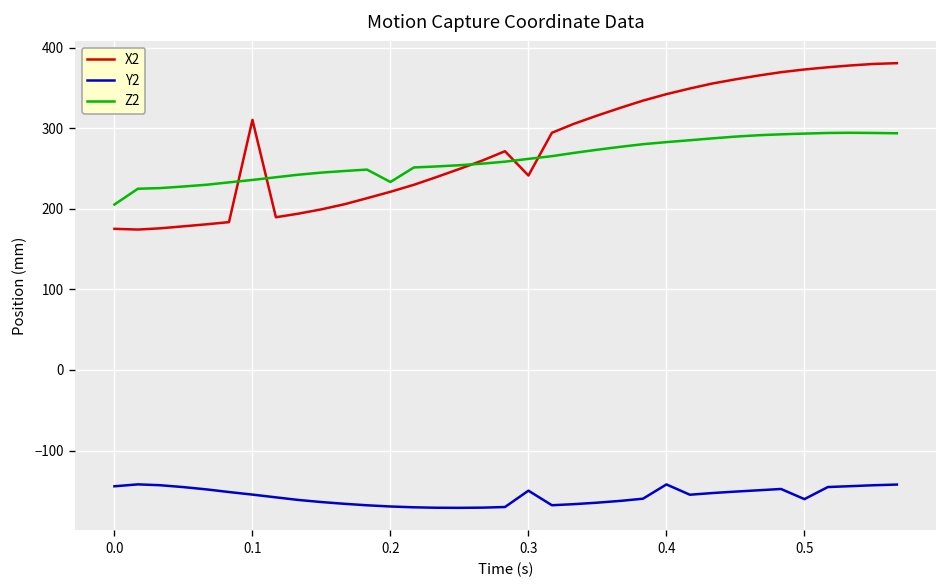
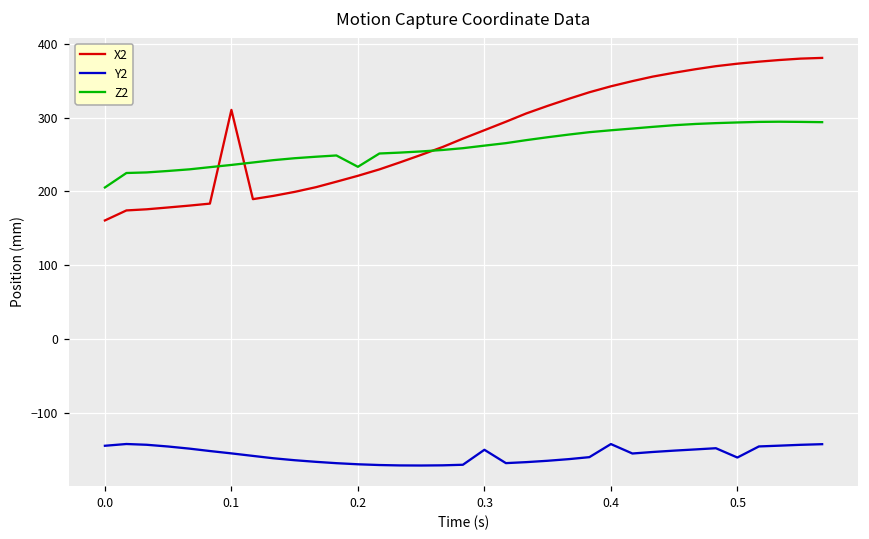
X2, 0.0: 180 -> 160
X2, 0.3: 240 -> 280
